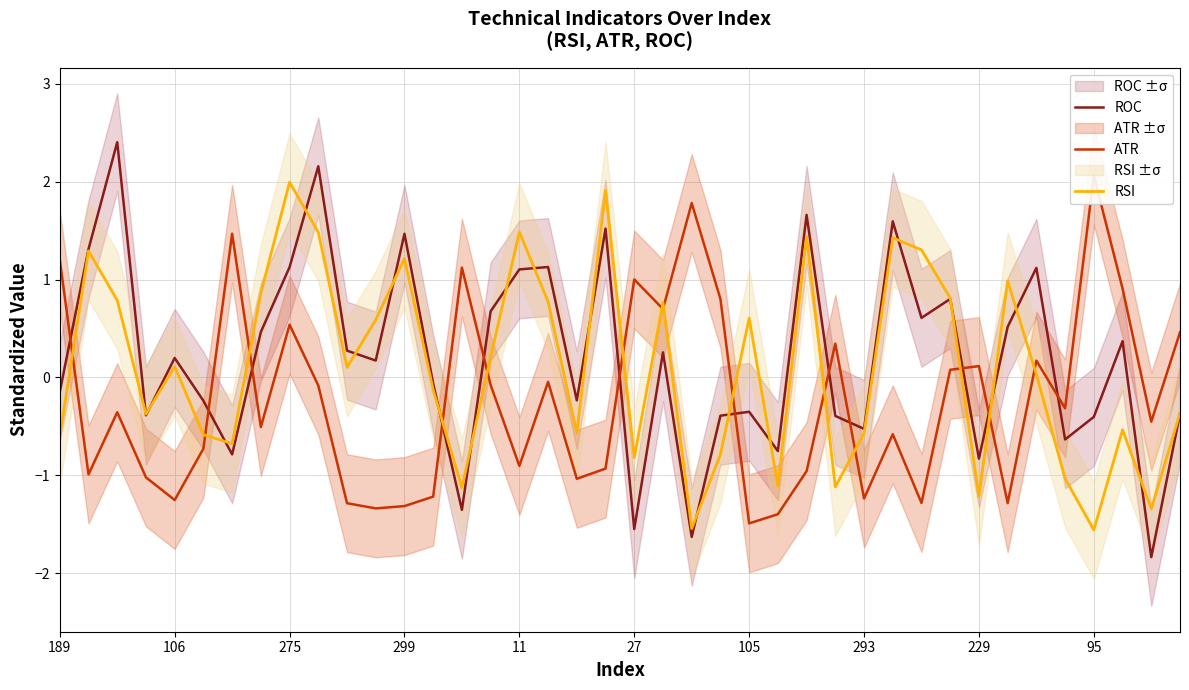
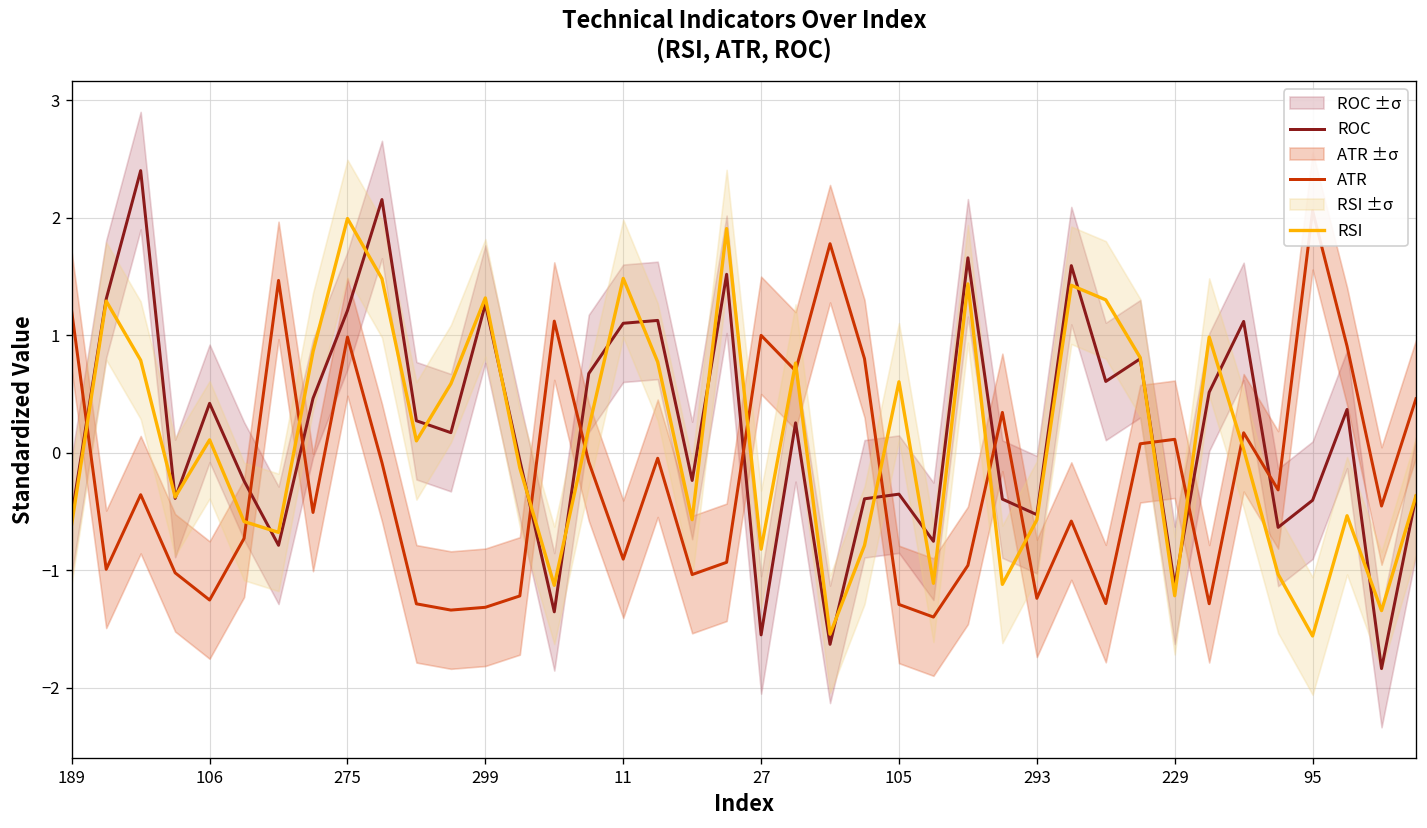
ROC, 189: -0.1 -> -0.5
ROC, 106: 0.2 -> 0.4
ROC, 275: 1.1 -> 1.2
ATR, 275: 0.5 -> 1.0
ROC, 299: 1.5 -> 1.3
RSI, 299: 1.2 -> 1.3
ATR, 105: -1.5 -> -1.3
ROC, 229: -0.8 -> -1.1
